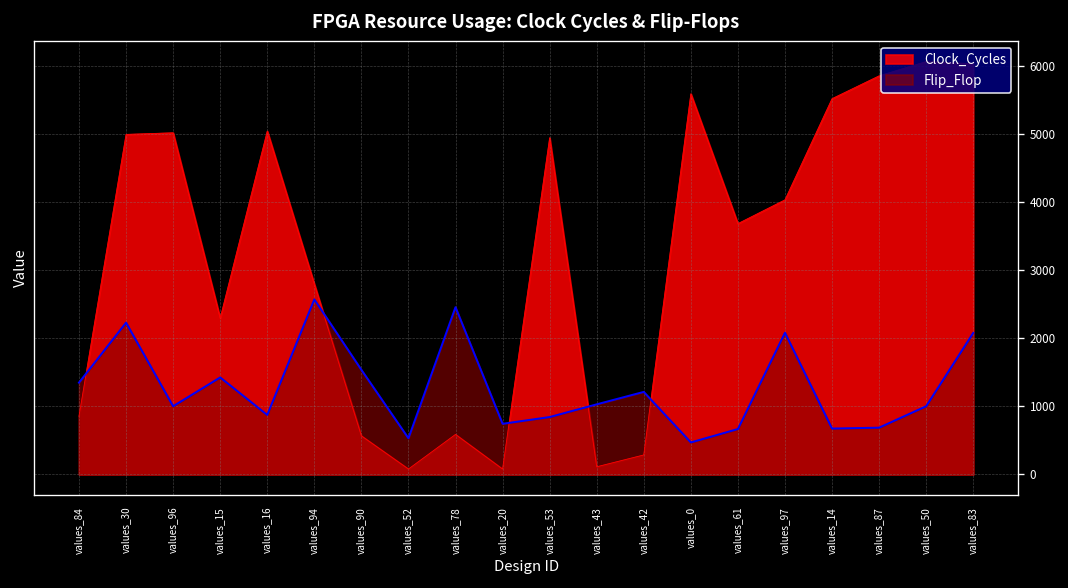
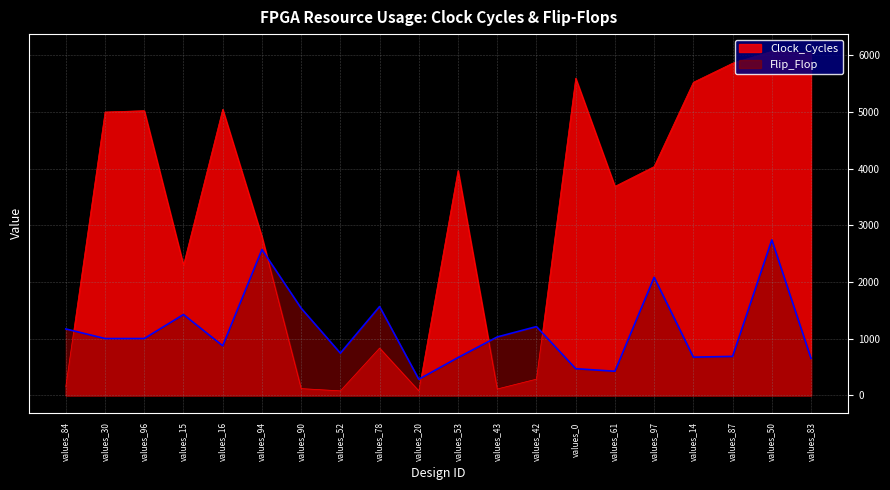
Clock_Cycles, values_84: 900 -> 200
Flip_Flop, values_84: 1400 -> 1200
Flip_Flop, values_30: 2200 -> 1000
Clock_Cycles, values_90: 600 -> 100
Flip_Flop, values_52: 500 -> 700
Clock_Cycles, values_78: 600 -> 800
Flip_Flop, values_78: 2500 -> 1600
Flip_Flop, values_20: 700 -> 300
Clock_Cycles, values_53: 5000 -> 4000
Flip_Flop, values_53: 800 -> 700
Flip_Flop, values_61: 700 -> 400
Flip_Flop, values_50: 1000 -> 2700
Flip_Flop, values_83: 2100 -> 700
